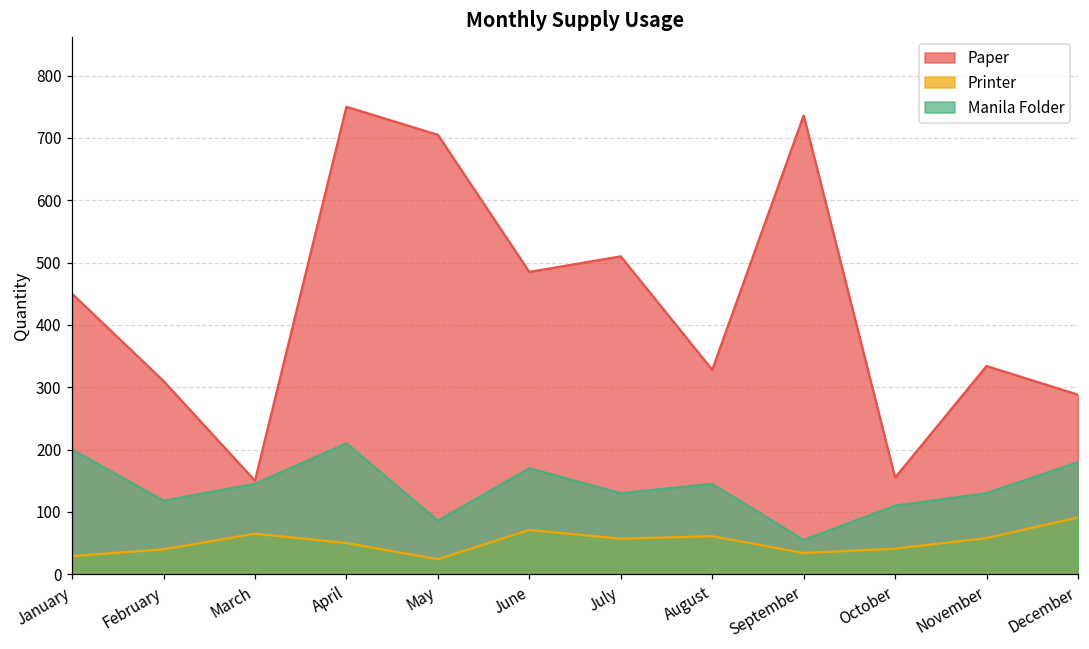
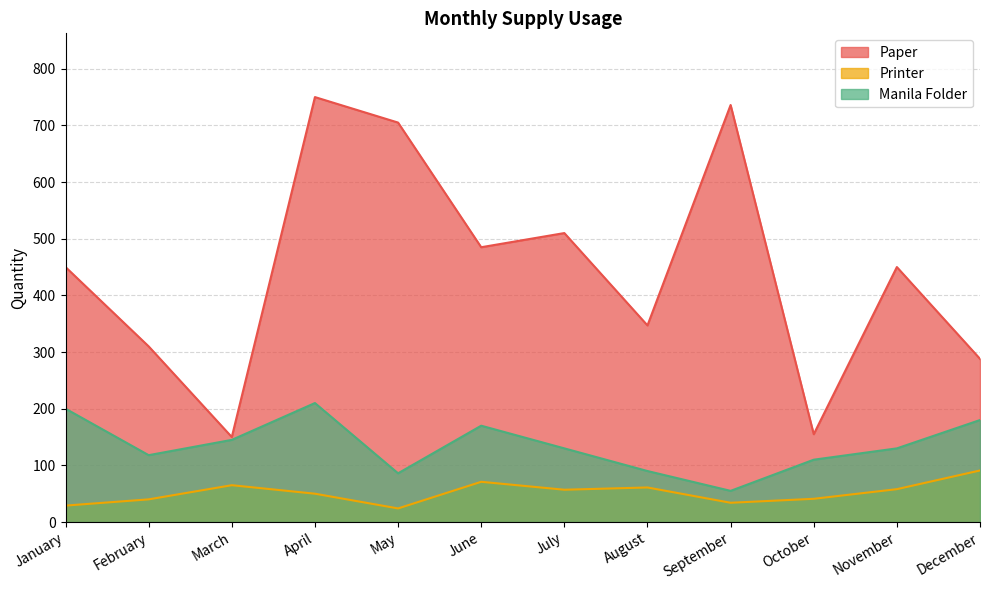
Paper, August: 330 -> 350
Manila Folder, August: 150 -> 90
Paper, November: 330 -> 450
